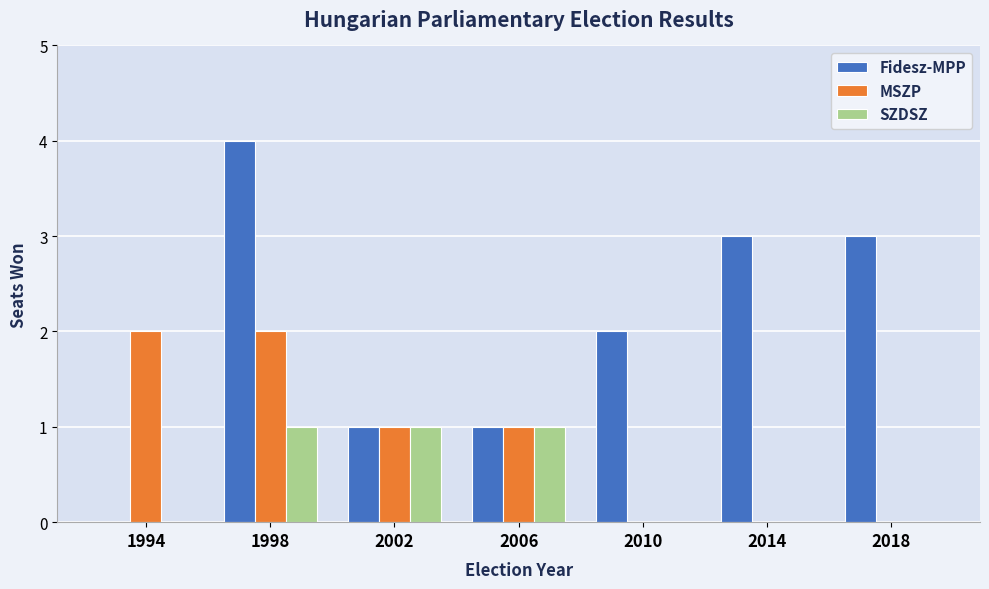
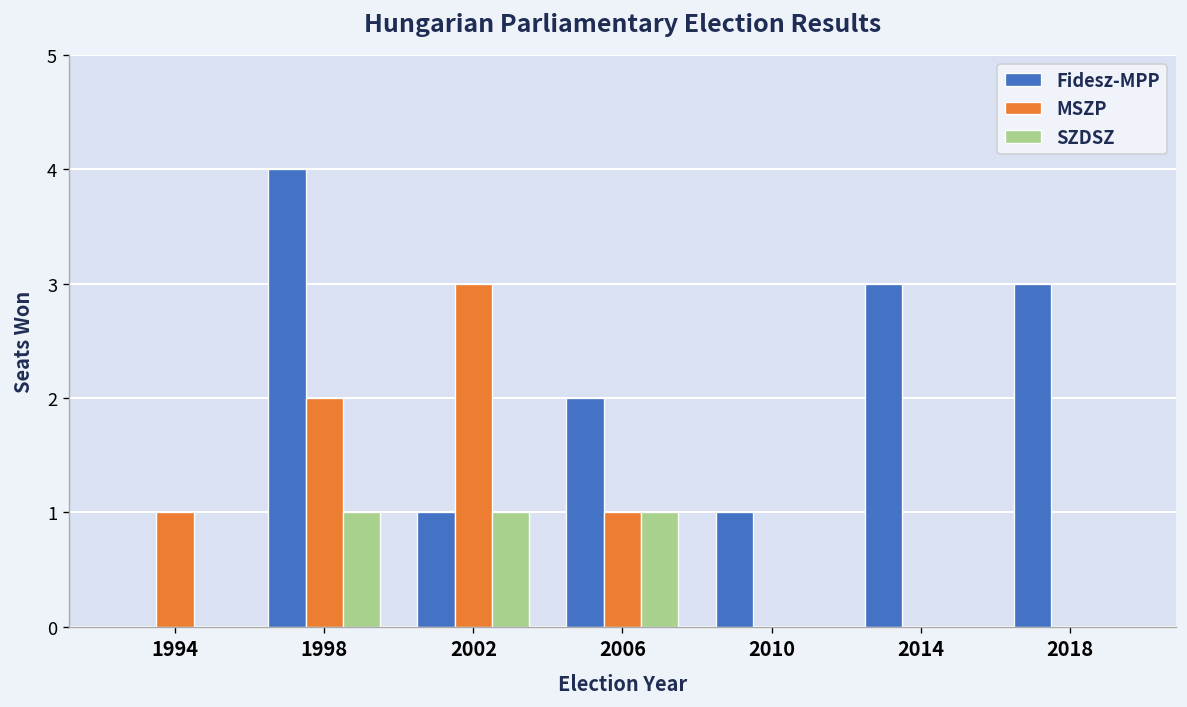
MSZP, 1994: 2 -> 1
MSZP, 2002: 1 -> 3
Fidesz-MPP, 2006: 1 -> 2
Fidesz-MPP, 2010: 2 -> 1
